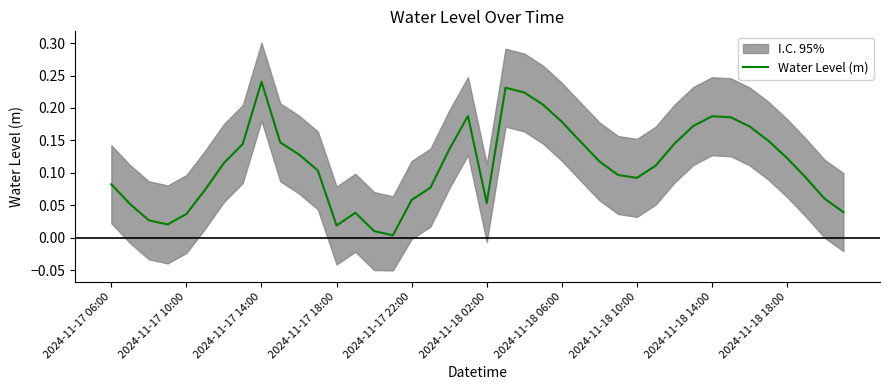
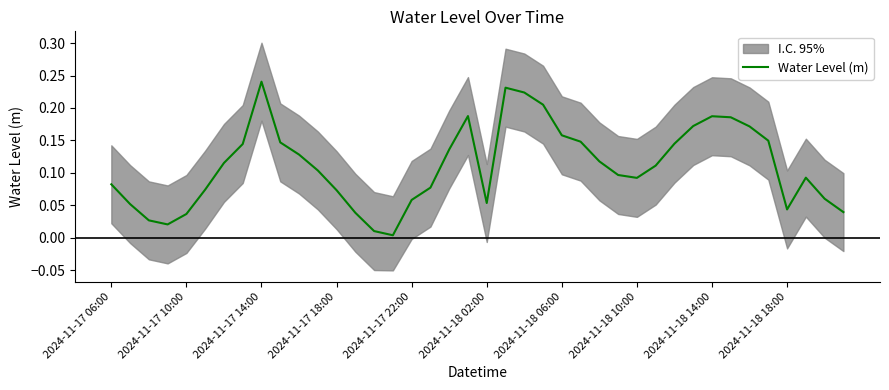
Water Level (m), 2024-11-17 18:00: 0.02 -> 0.07
Water Level (m), 2024-11-18 06:00: 0.18 -> 0.16
Water Level (m), 2024-11-18 18:00: 0.12 -> 0.04
